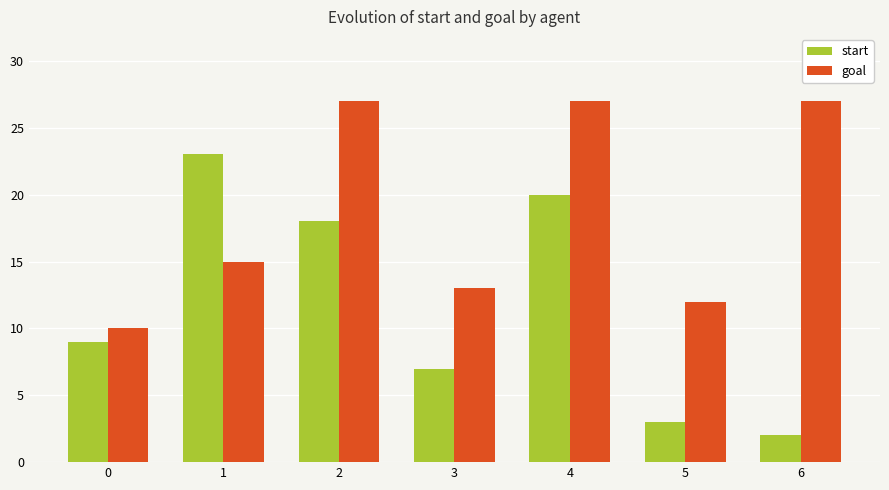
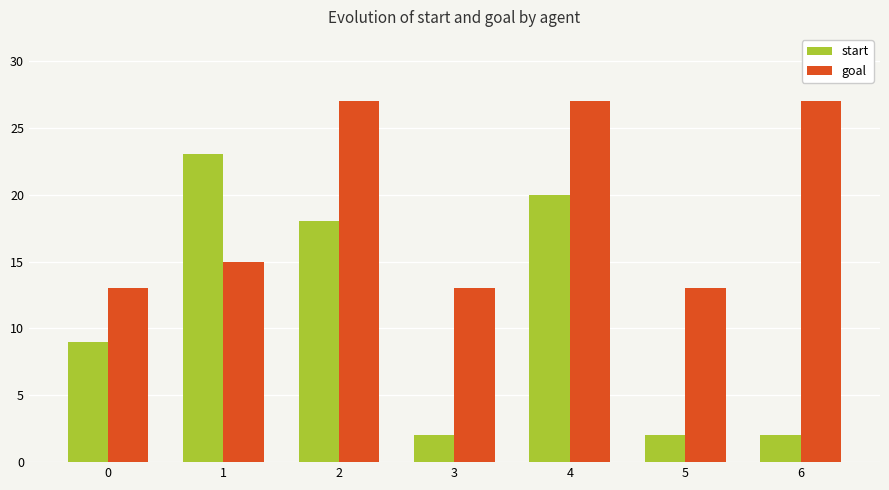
goal, 0: 10 -> 13
start, 3: 7 -> 2
start, 5: 3 -> 2
goal, 5: 12 -> 13
